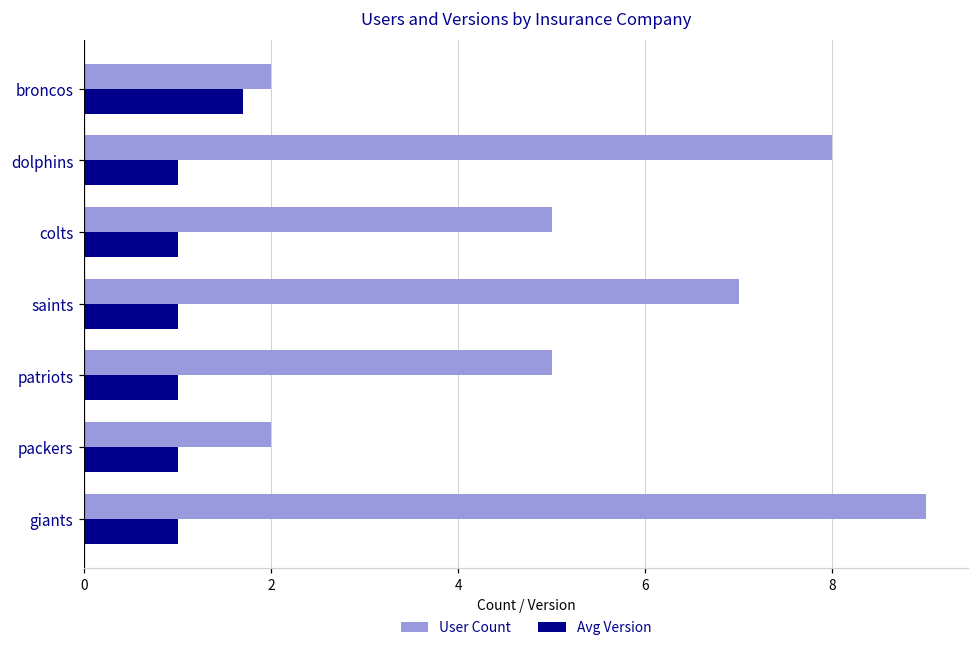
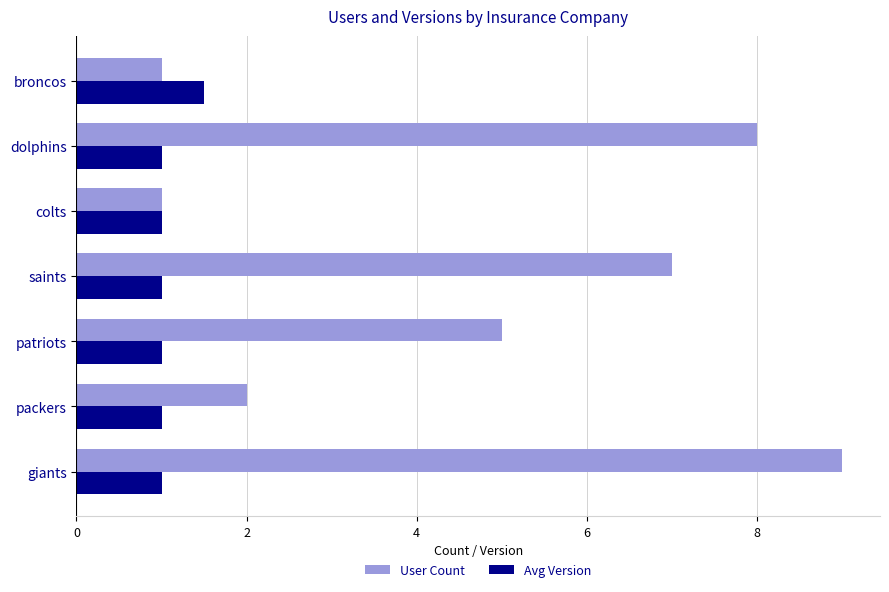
User Count, broncos: 2 -> 1
Avg Version, broncos: 1.7 -> 1.5
User Count, colts: 5 -> 1
